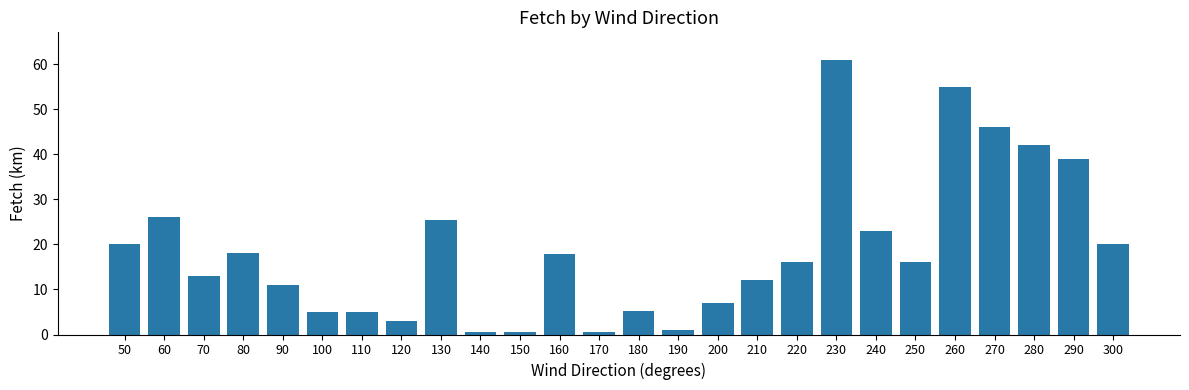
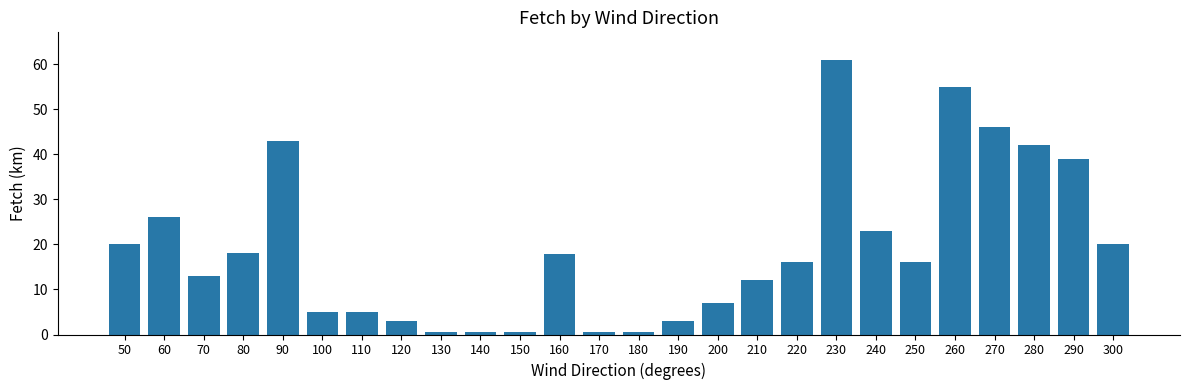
90: 11 -> 43
130: 26 -> 1
180: 5 -> 1
190: 1 -> 3
